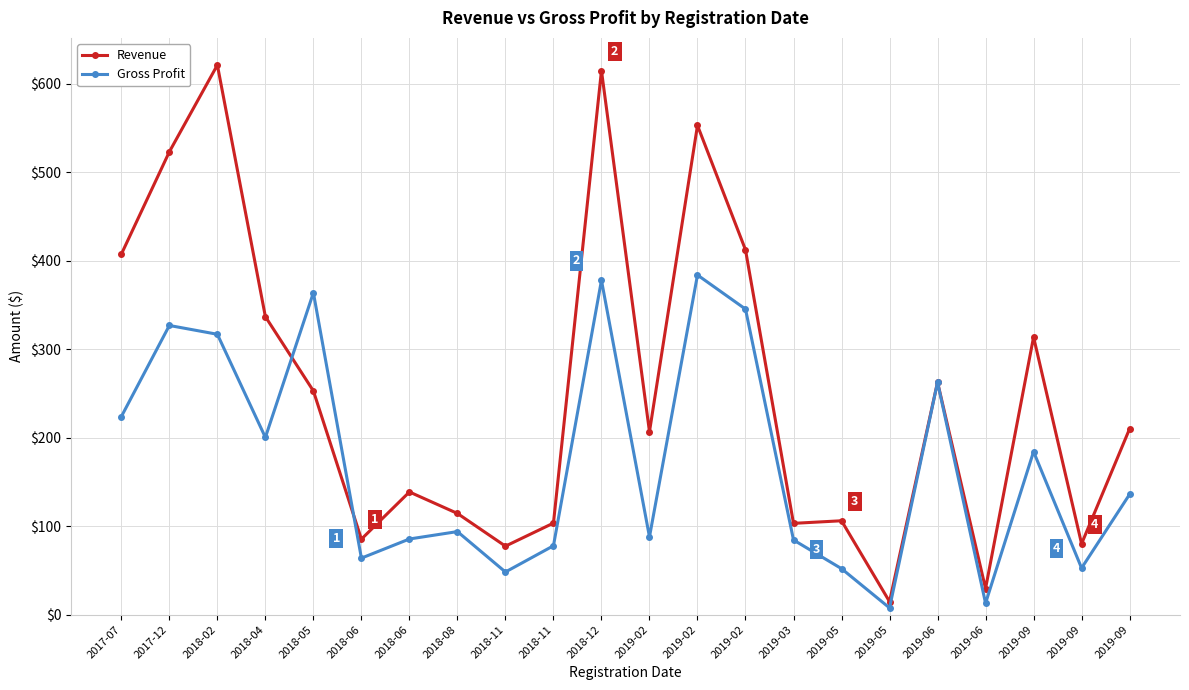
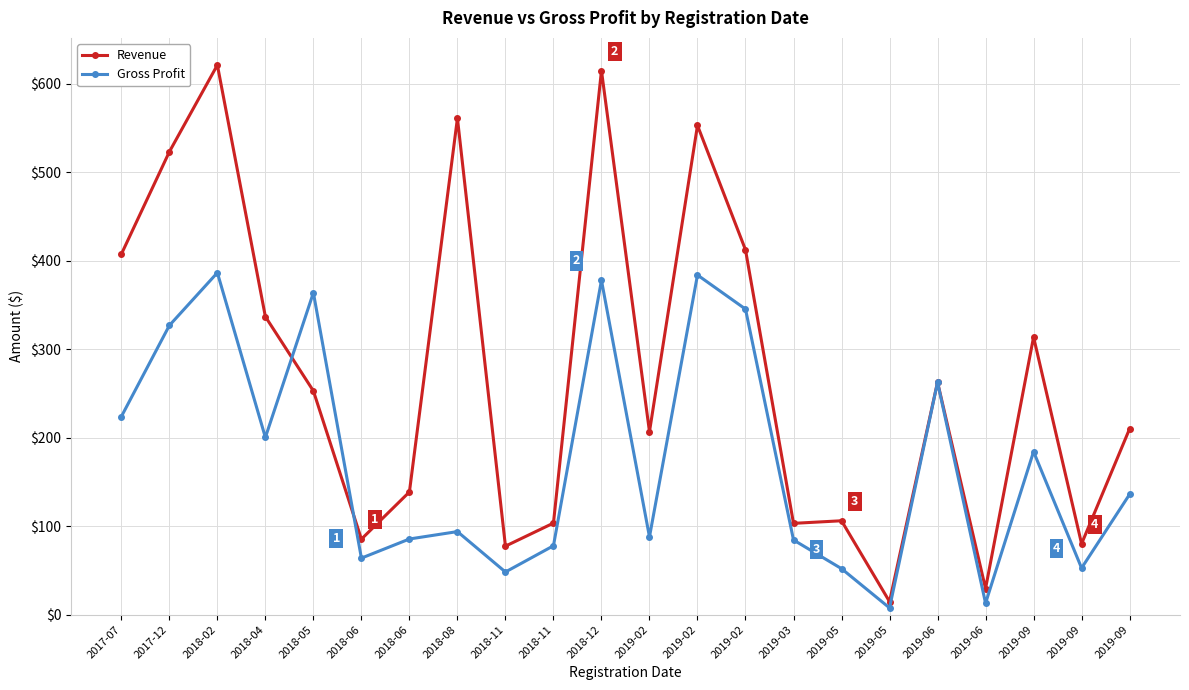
Gross Profit, 2018-02: $320 -> $390
Revenue, 2018-08: $110 -> $560
